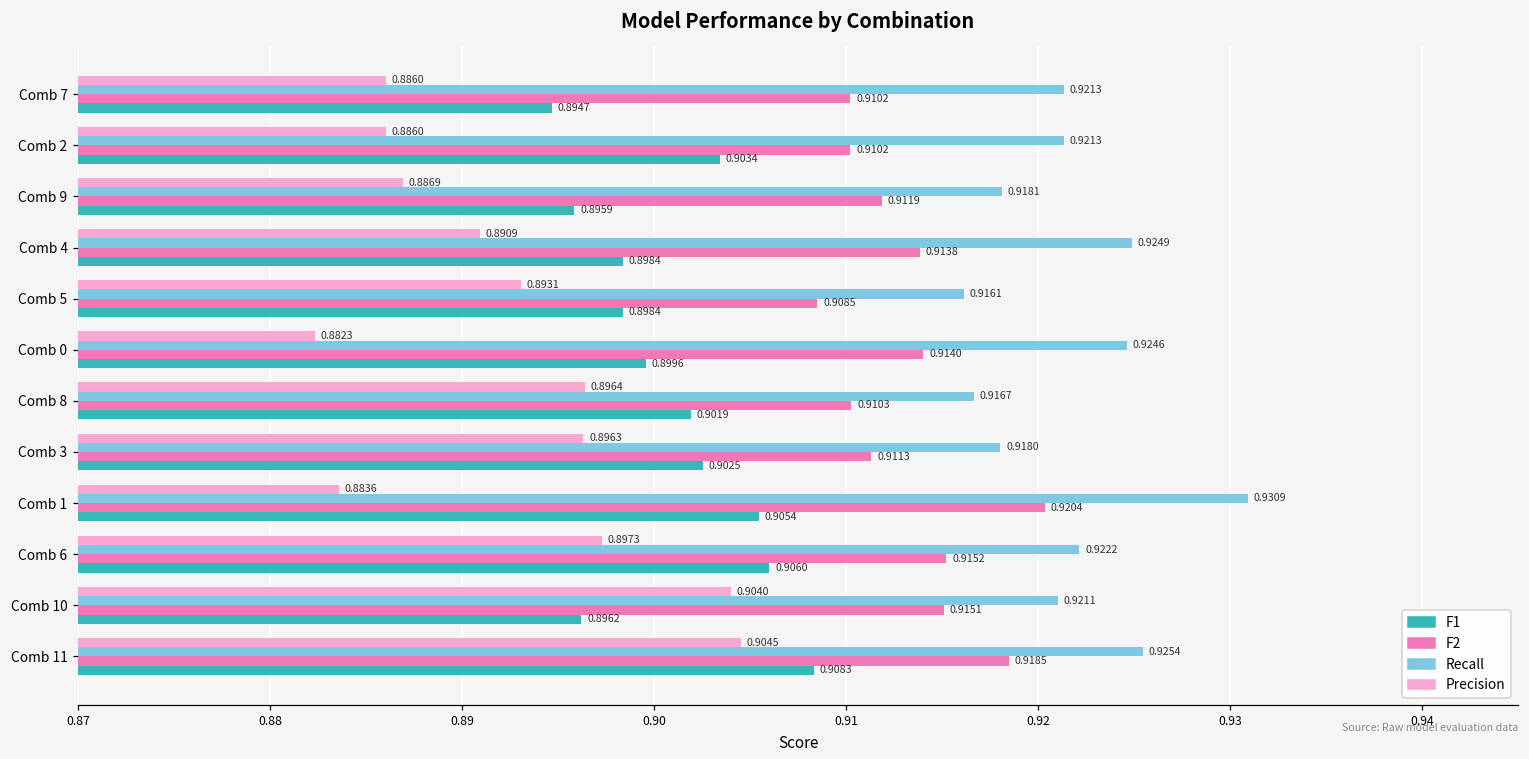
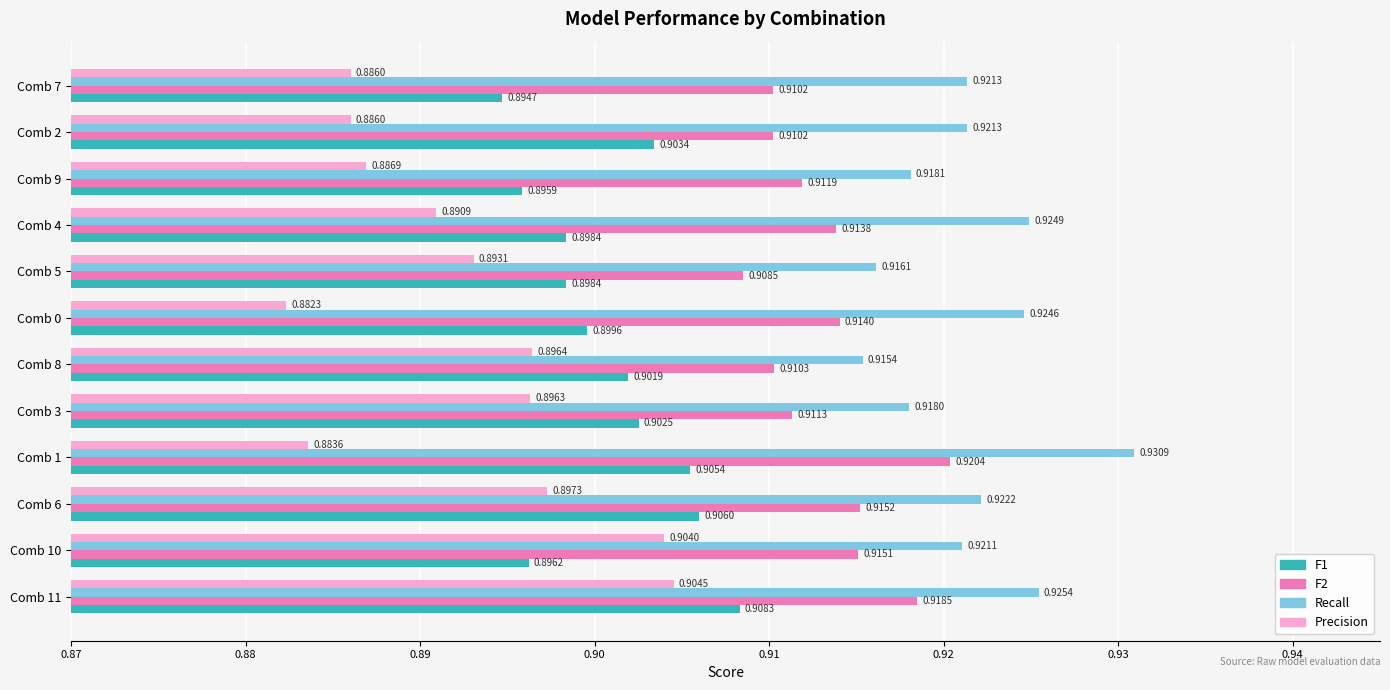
Recall, Comb 8: 0.9167 -> 0.9154
